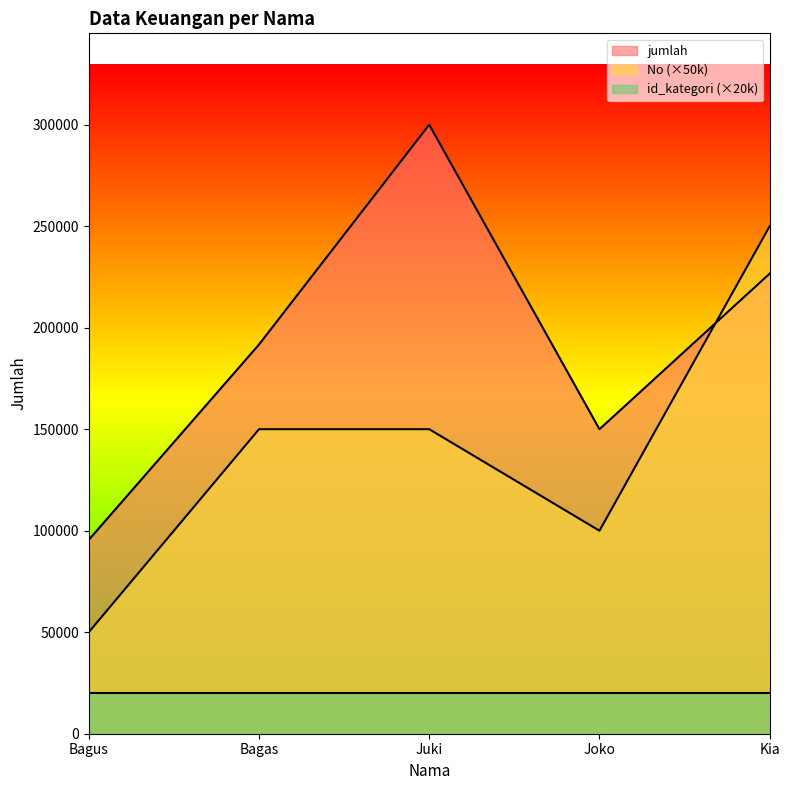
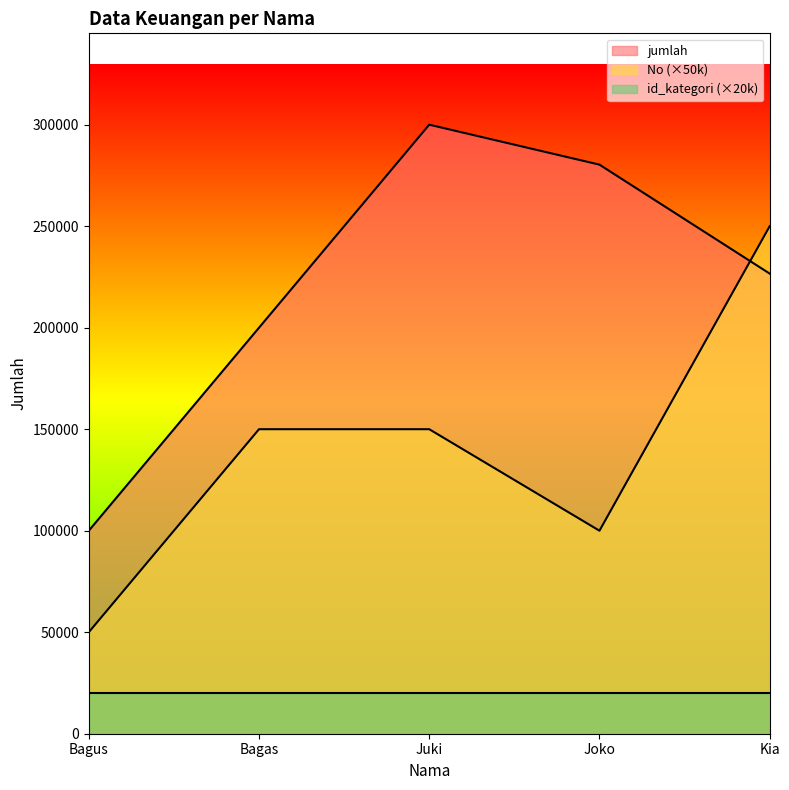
jumlah, Bagus: 95000 -> 100000
jumlah, Bagas: 192000 -> 200000
jumlah, Joko: 150000 -> 280000
